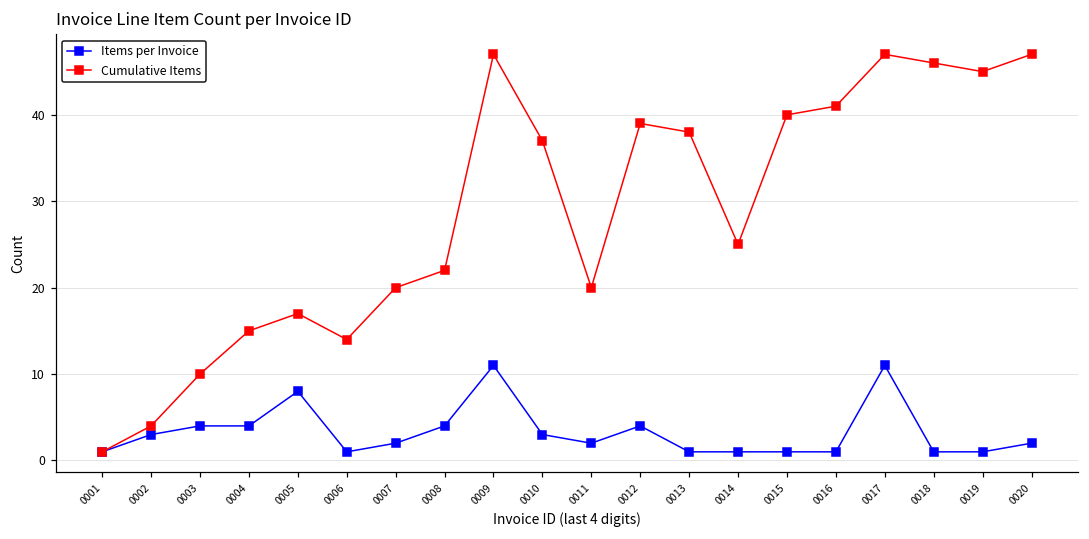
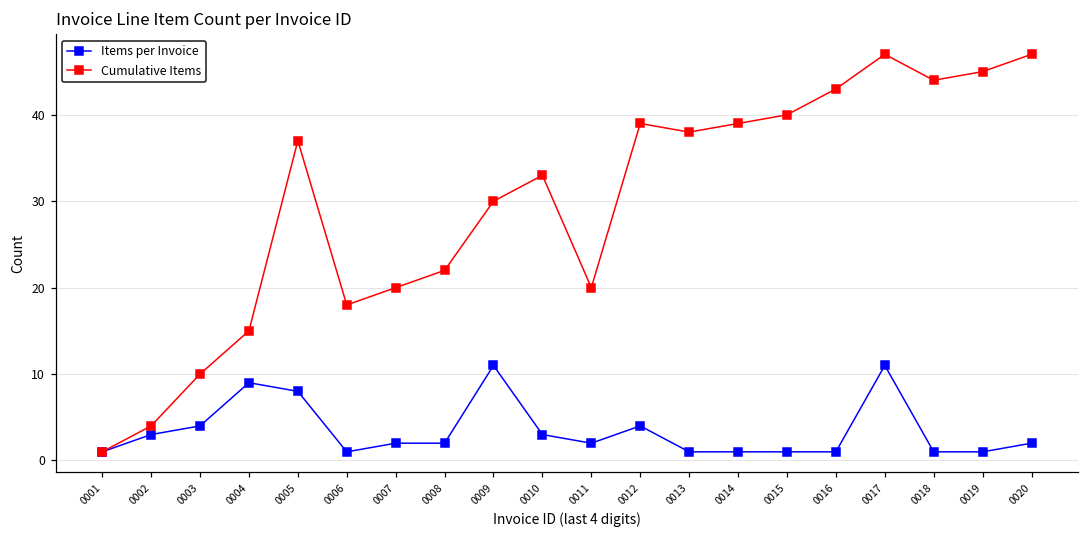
Items per Invoice, 0004: 4 -> 9
Cumulative Items, 0005: 17 -> 37
Cumulative Items, 0006: 14 -> 18
Items per Invoice, 0008: 4 -> 2
Cumulative Items, 0009: 47 -> 30
Cumulative Items, 0010: 37 -> 33
Cumulative Items, 0014: 25 -> 39
Cumulative Items, 0016: 41 -> 43
Cumulative Items, 0018: 46 -> 44
